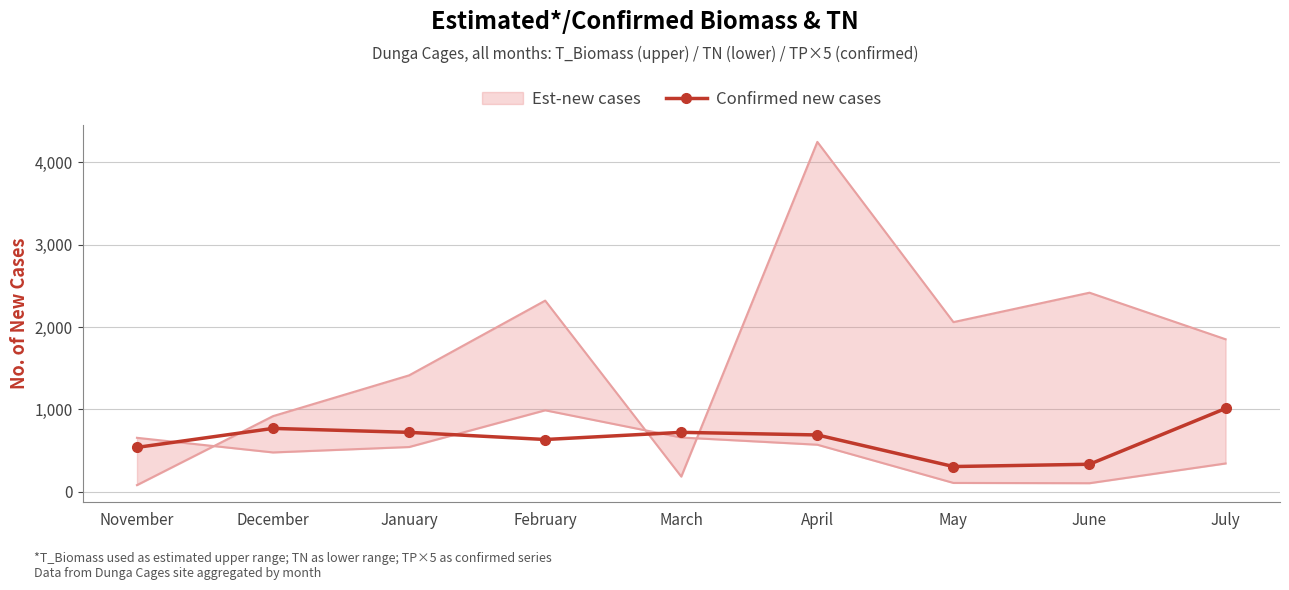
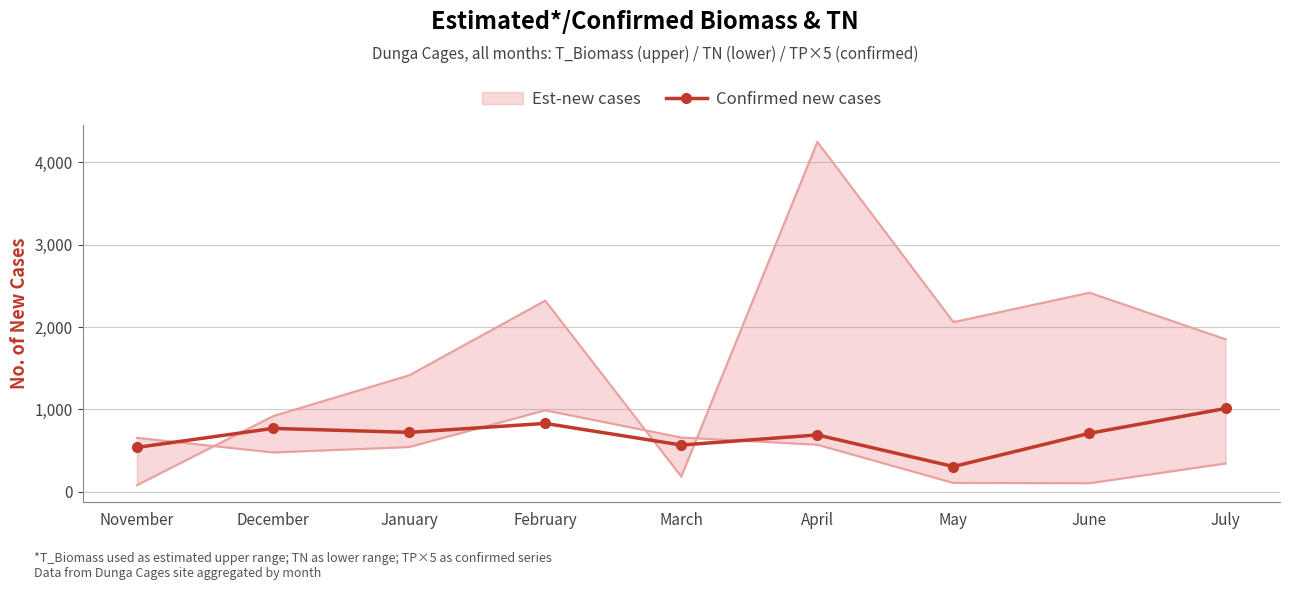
Confirmed new cases, February: 600 -> 800
Confirmed new cases, March: 700 -> 600
Confirmed new cases, June: 300 -> 700
